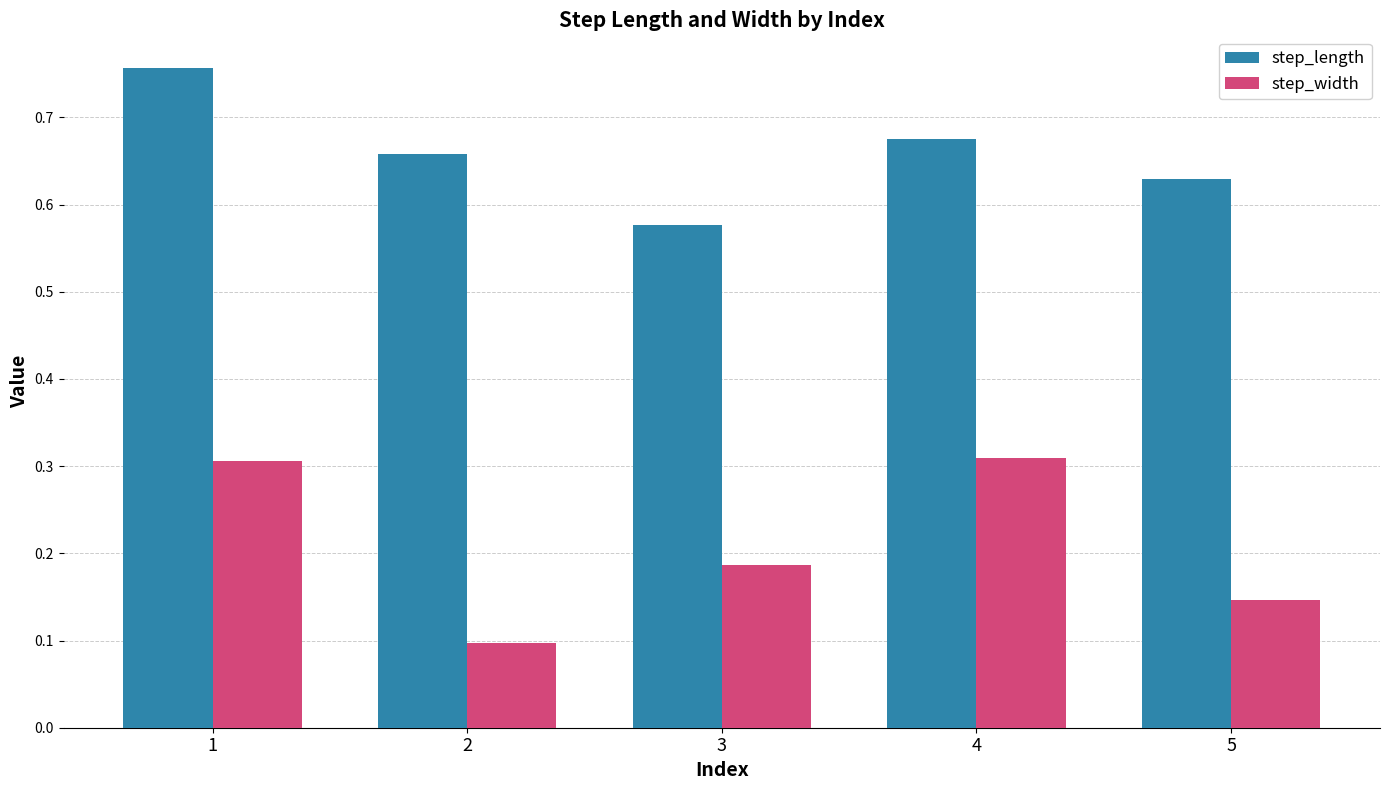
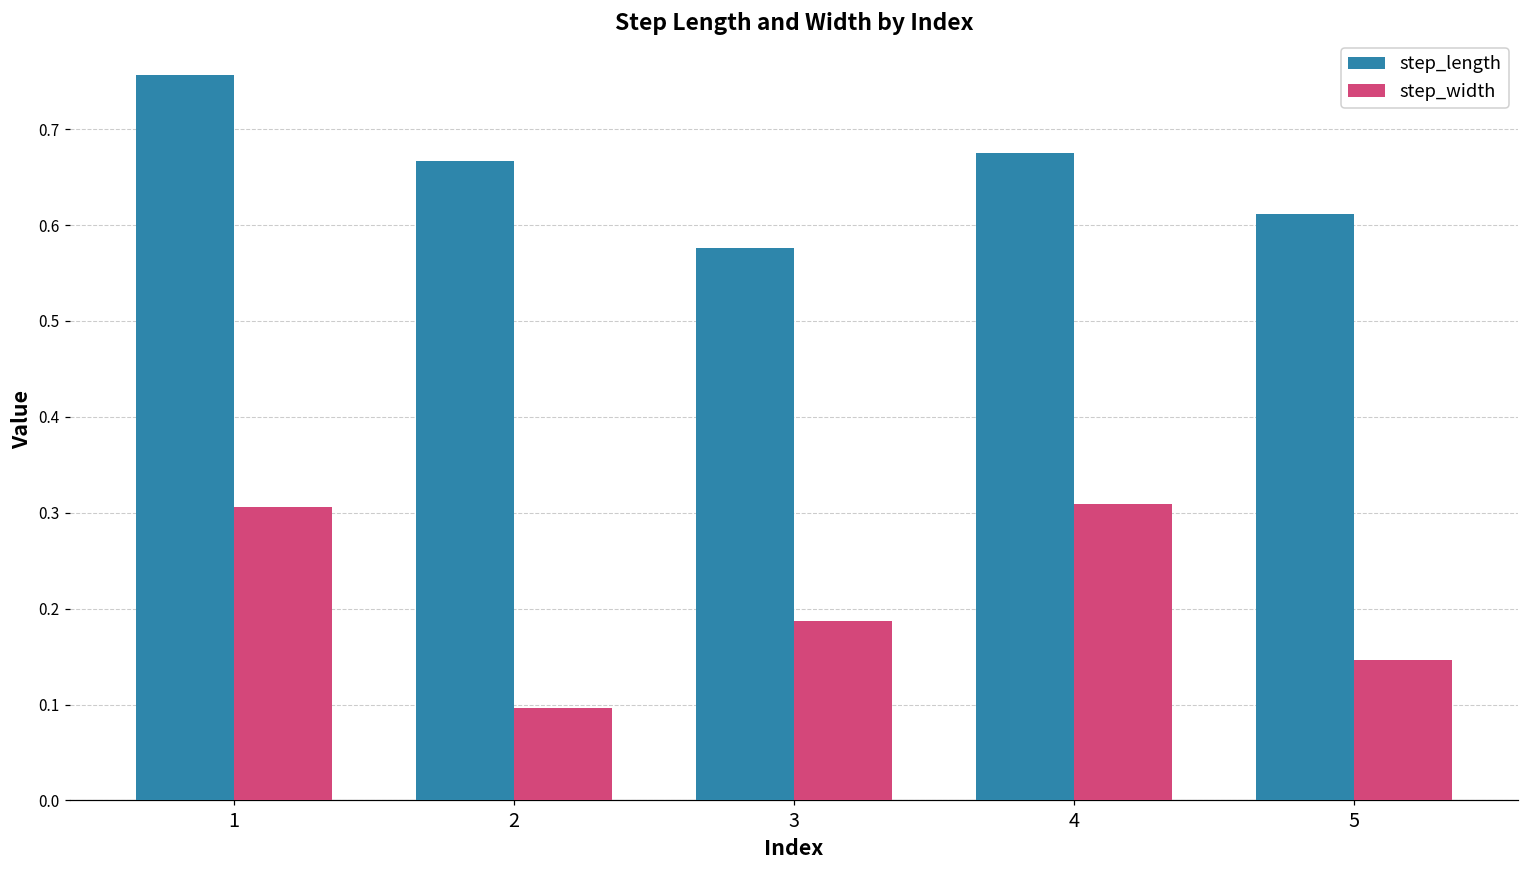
step_length, 2: 0.66 -> 0.67
step_length, 5: 0.63 -> 0.61
